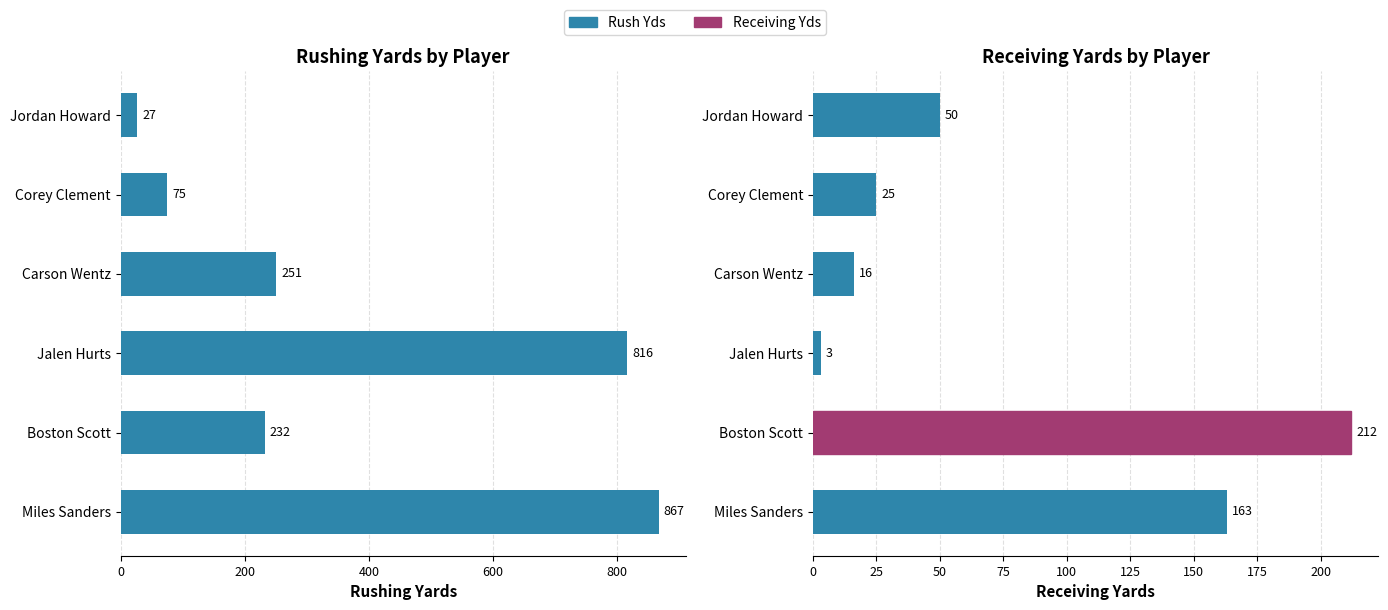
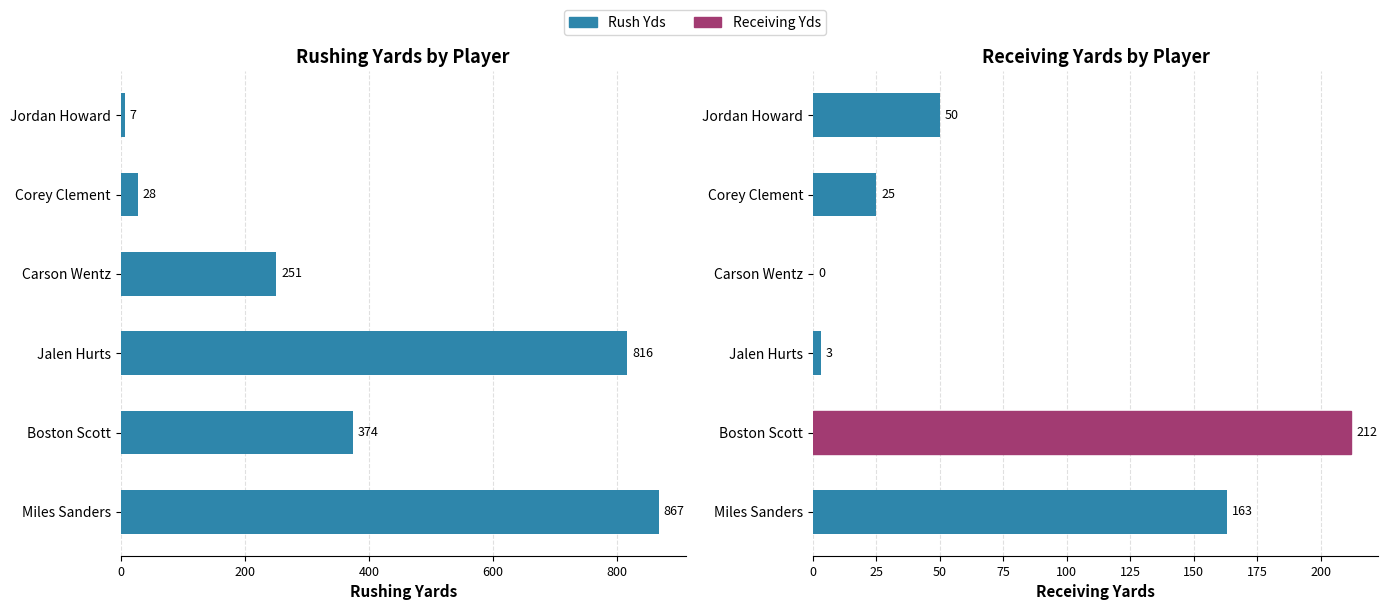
Rushing Yards by Player, Jordan Howard: 27 -> 7
Rushing Yards by Player, Corey Clement: 75 -> 28
Rushing Yards by Player, Boston Scott: 232 -> 374
Receiving Yards by Player, Carson Wentz: 16 -> 0
